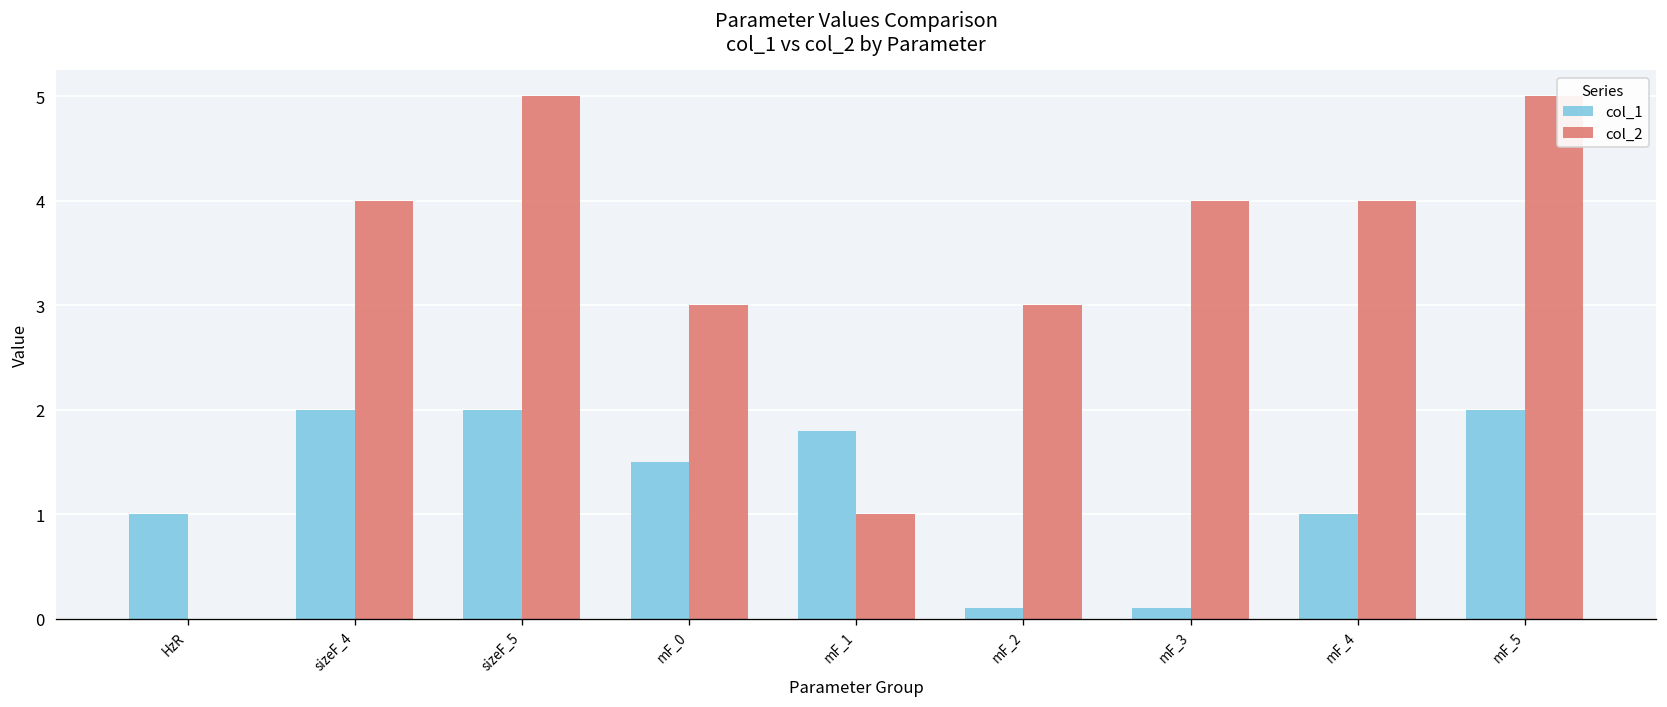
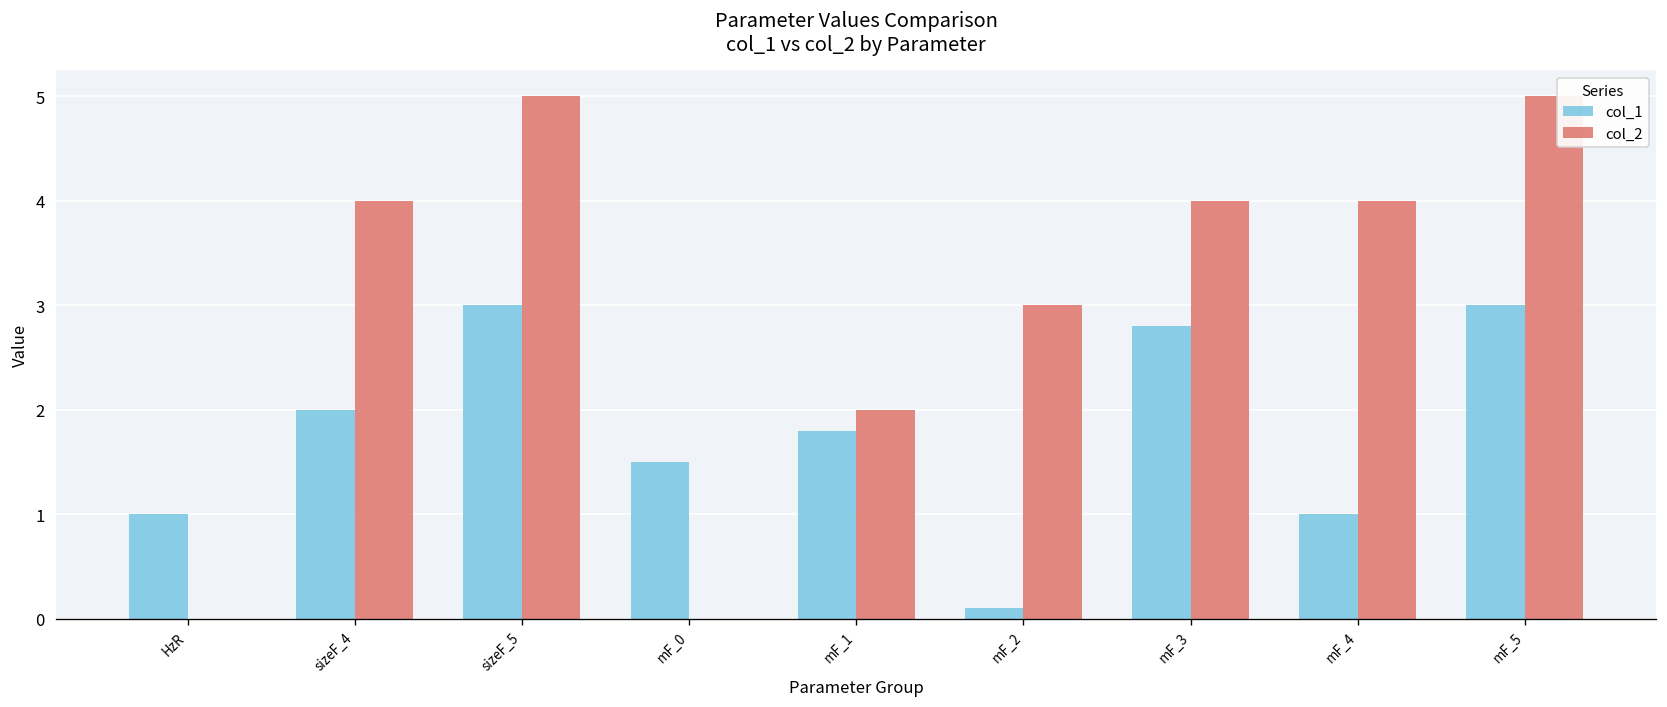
col_1, sizeF_5: 2 -> 3
col_2, mF_0: 3 -> 0
col_2, mF_1: 1 -> 2
col_1, mF_3: 0.1 -> 2.8
col_1, mF_5: 2 -> 3
